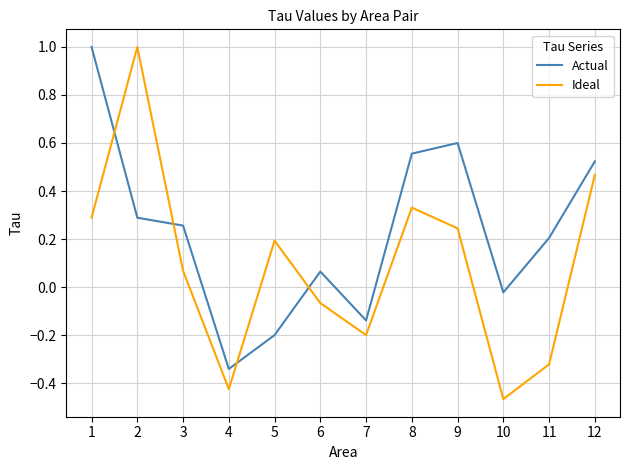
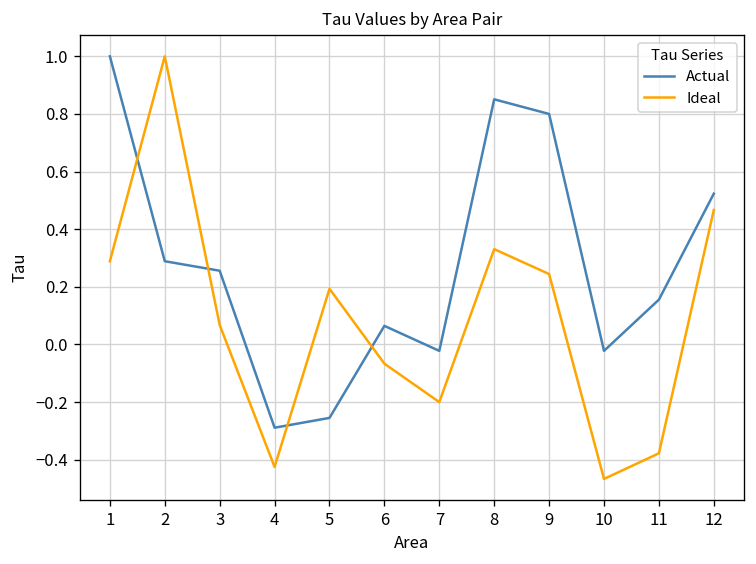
Actual, 4: -0.34 -> -0.29
Actual, 5: -0.20 -> -0.25
Actual, 7: -0.14 -> -0.02
Actual, 8: 0.56 -> 0.85
Actual, 9: 0.6 -> 0.8
Actual, 11: 0.20 -> 0.16
Ideal, 11: -0.32 -> -0.38
